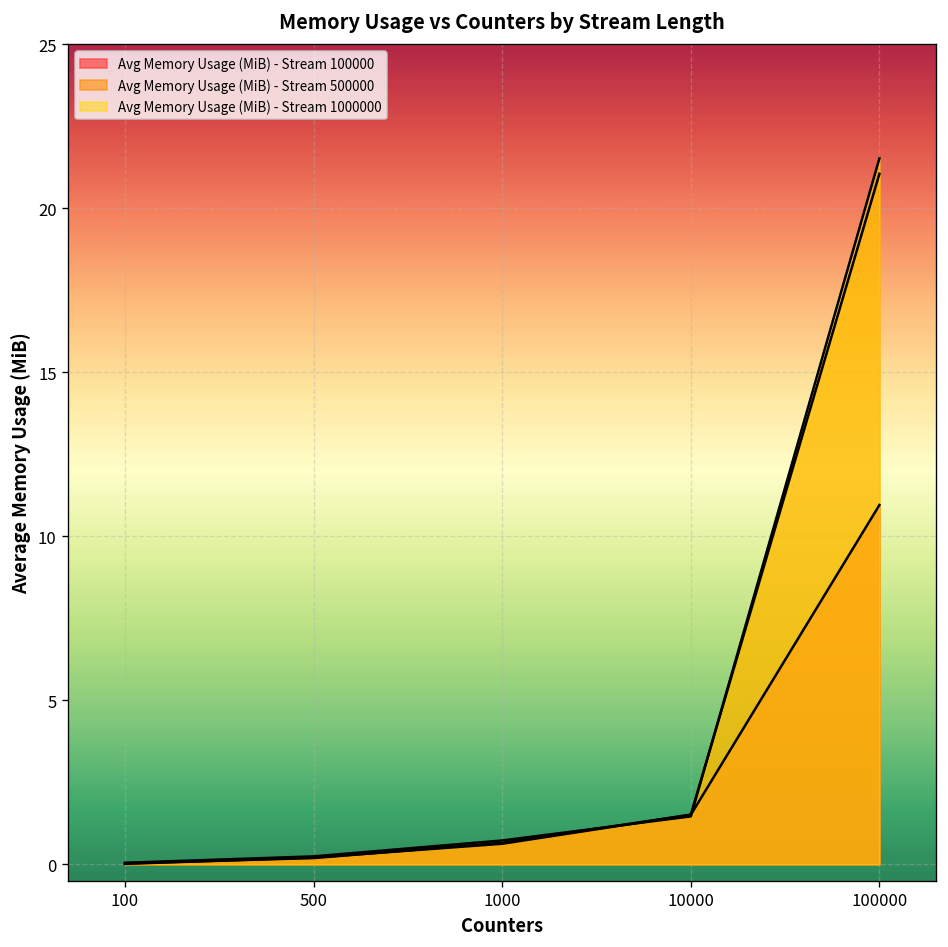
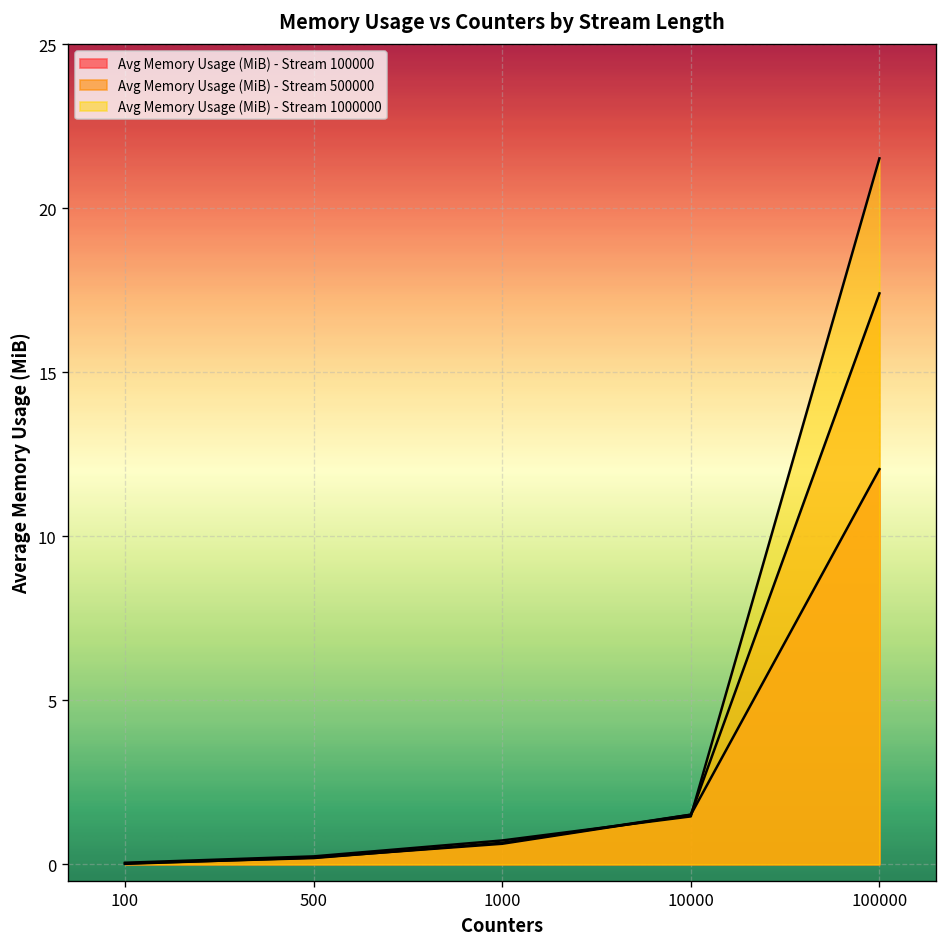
Avg Memory Usage (MiB) - Stream 100000, 100000: 11.0 -> 12.0
Avg Memory Usage (MiB) - Stream 500000, 100000: 21.1 -> 17.4
